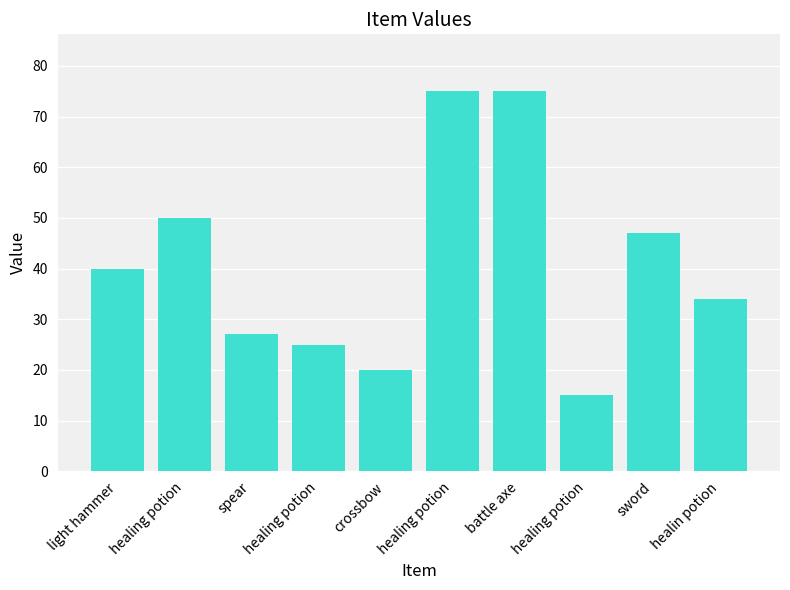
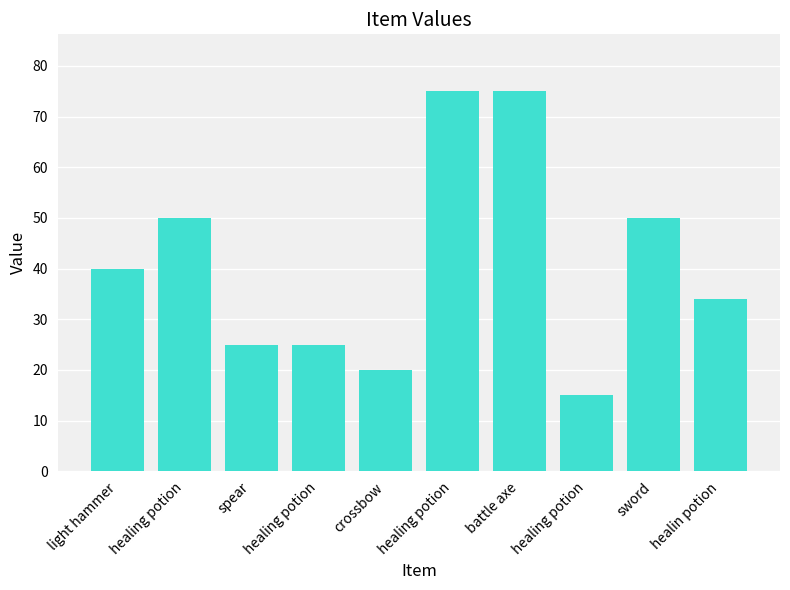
spear: 27 -> 25
sword: 47 -> 50
